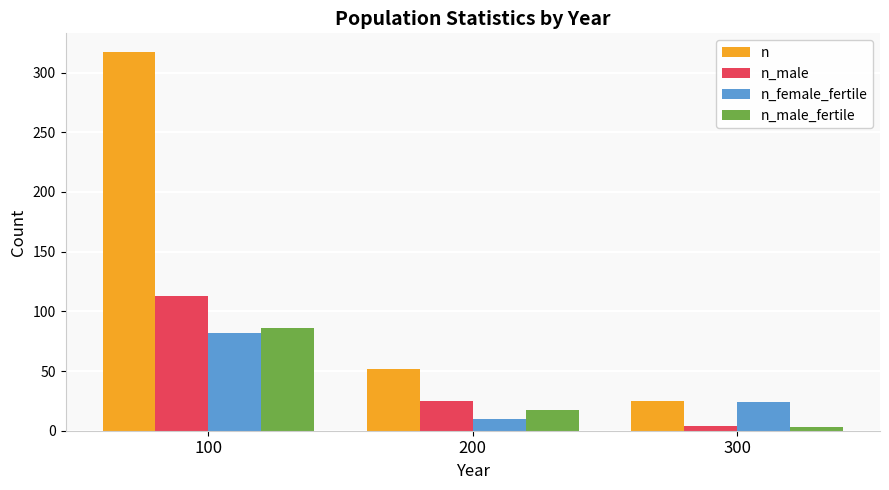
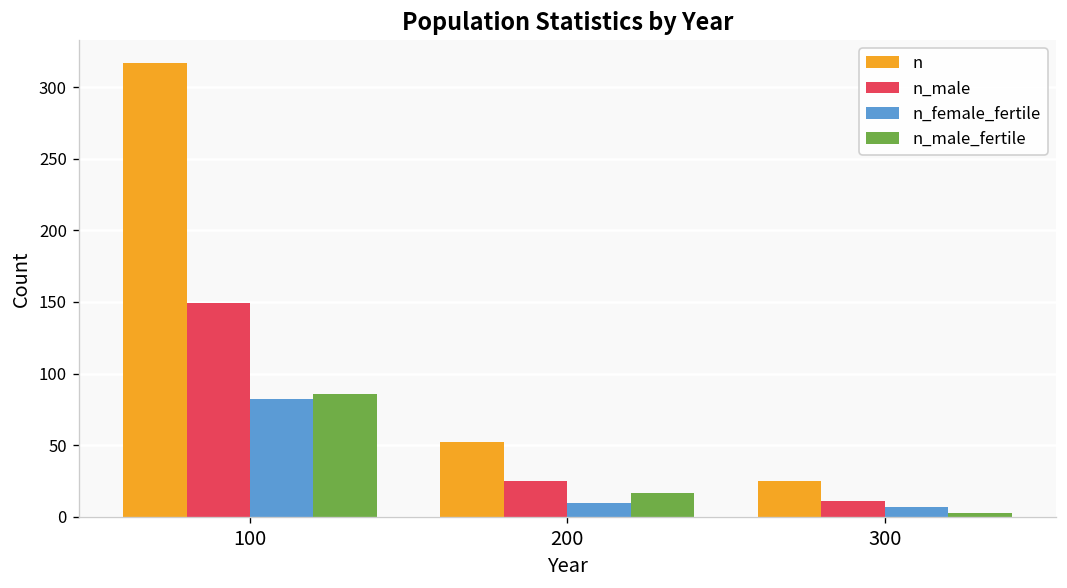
n_male, 100: 113 -> 149
n_male, 300: 4 -> 11
n_female_fertile, 300: 24 -> 7
